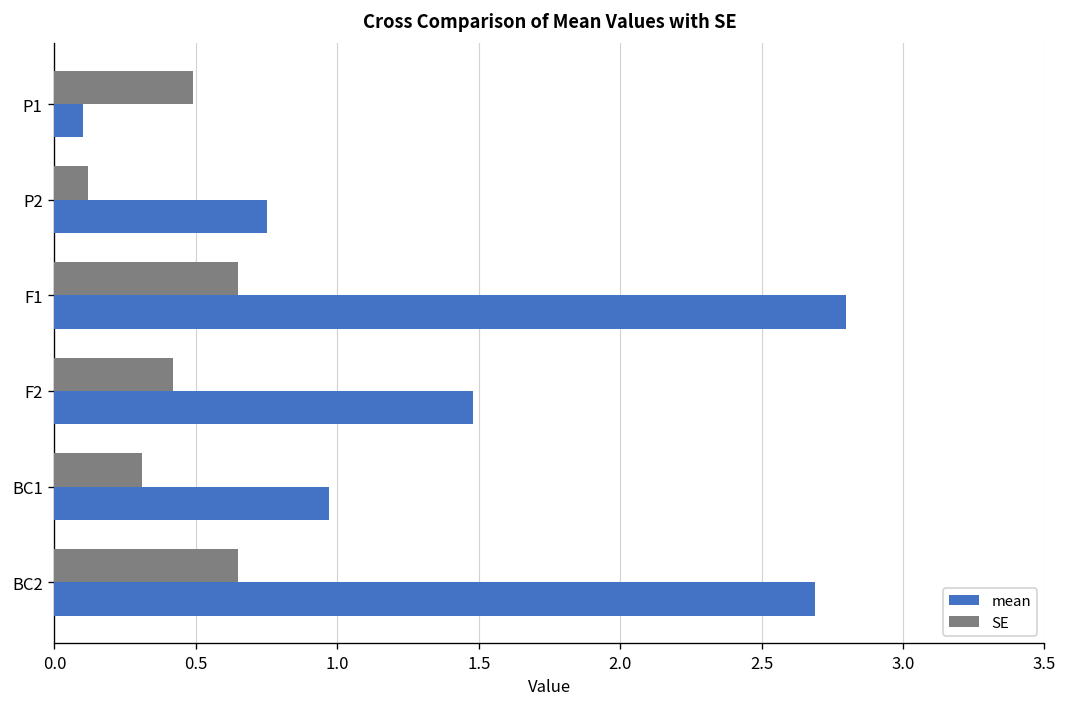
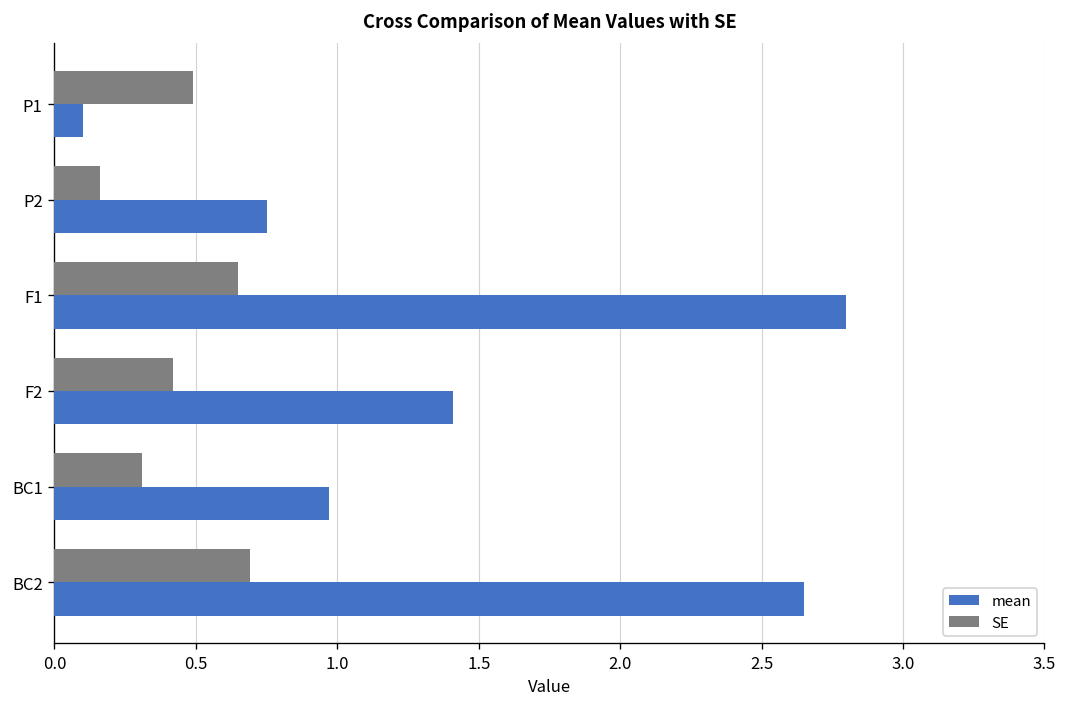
SE, P2: 0.12 -> 0.16
mean, F2: 1.48 -> 1.41
SE, BC2: 0.65 -> 0.69
mean, BC2: 2.69 -> 2.65
